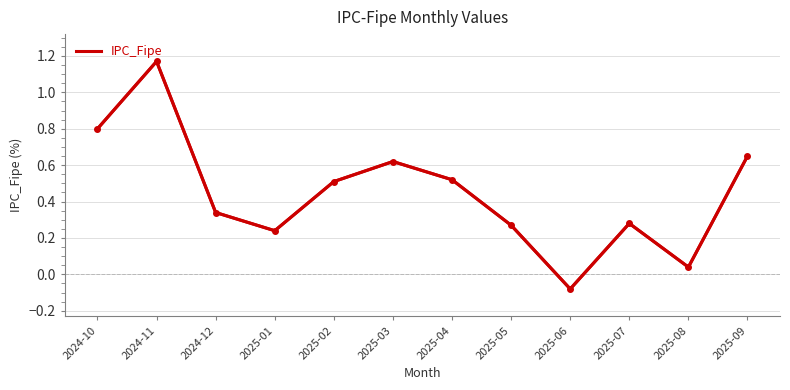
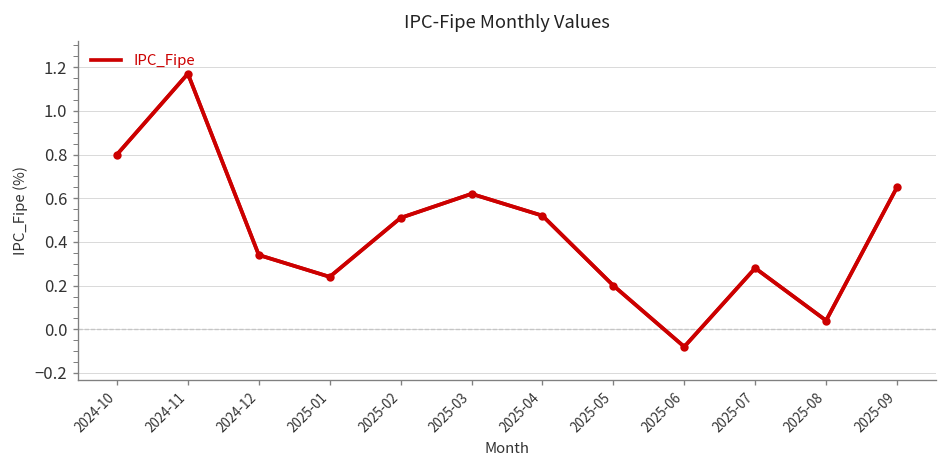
2025-05: 0.27 -> 0.20
